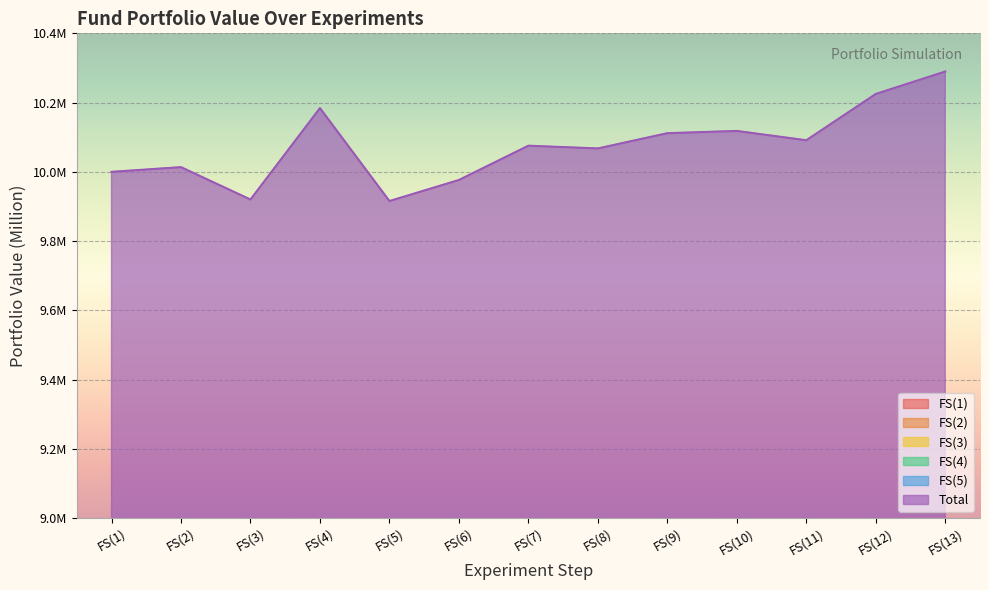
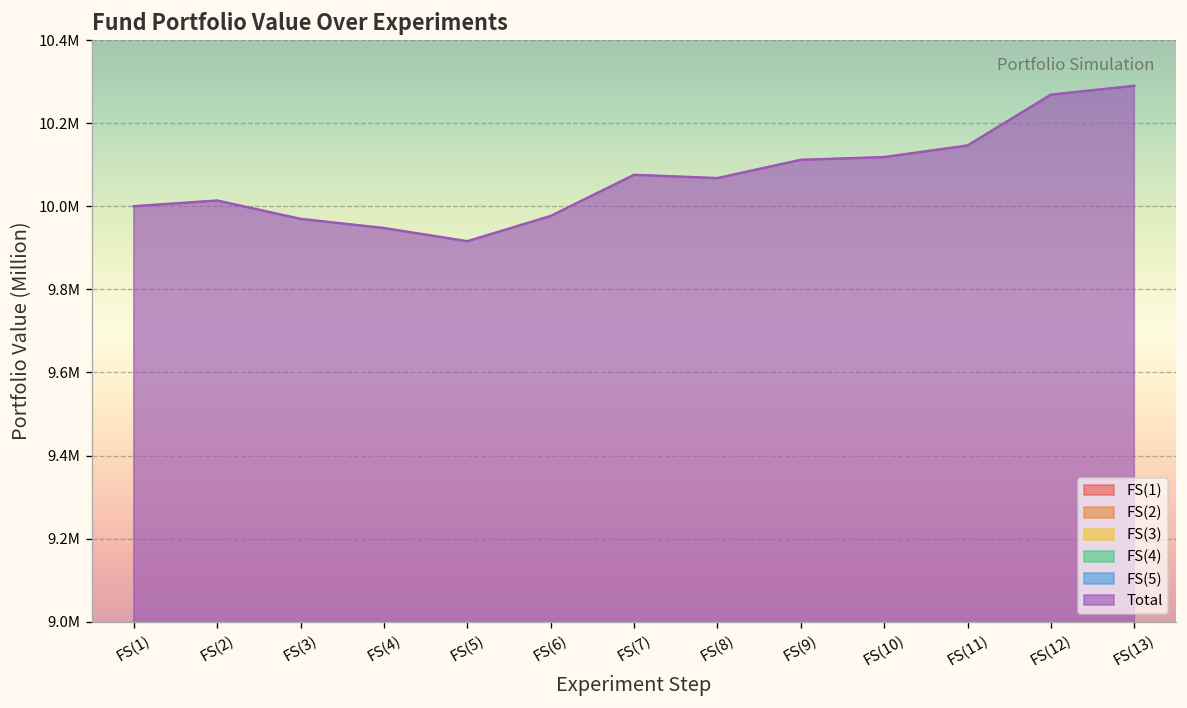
Total, FS(3): 9920000 -> 9970000
Total, FS(4): 10180000 -> 9950000
Total, FS(11): 10090000 -> 10150000
Total, FS(12): 10220000 -> 10270000
